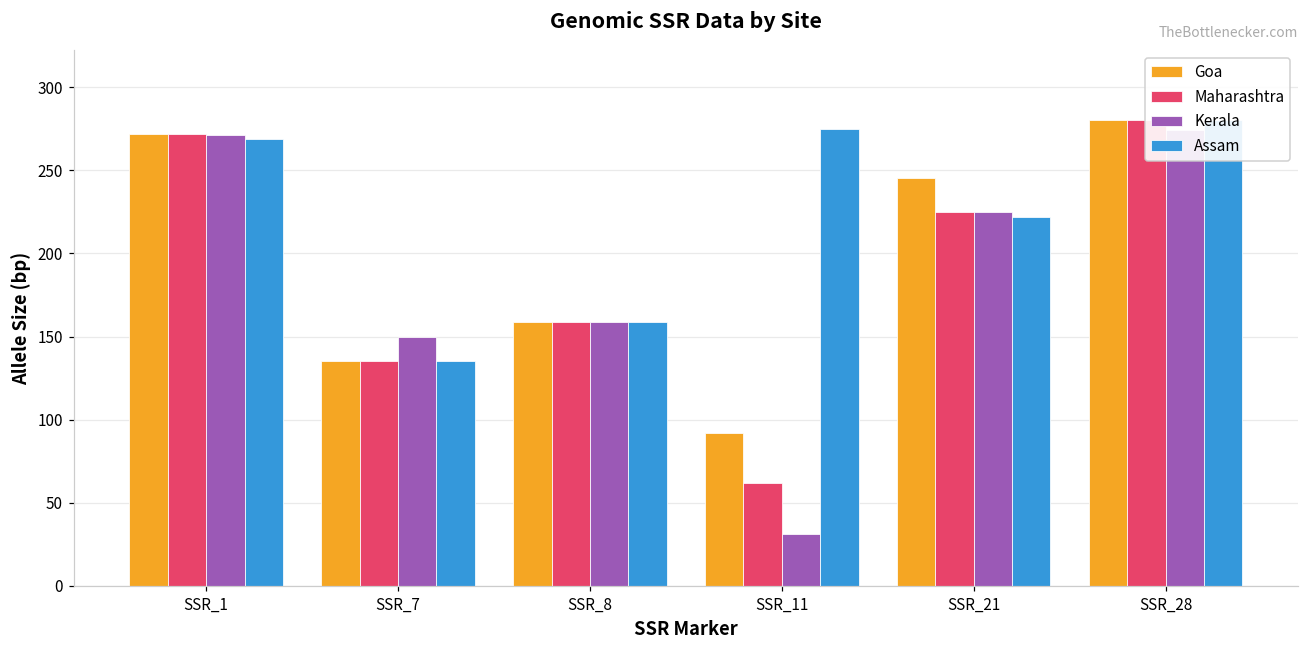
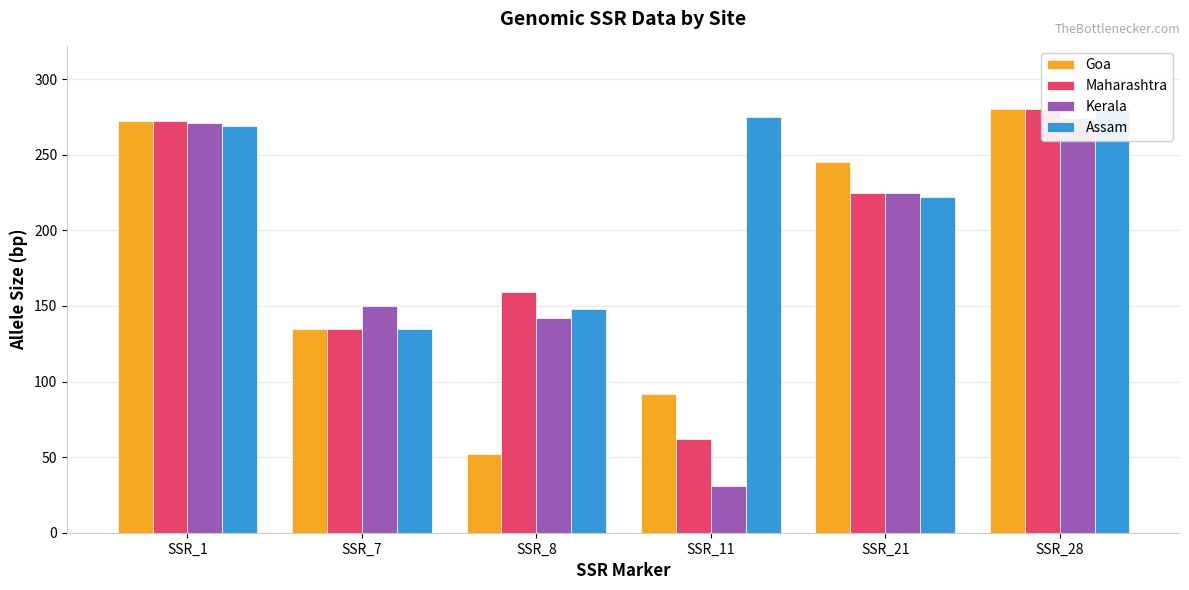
Goa, SSR_8: 159 -> 52
Kerala, SSR_8: 159 -> 142
Assam, SSR_8: 159 -> 148
